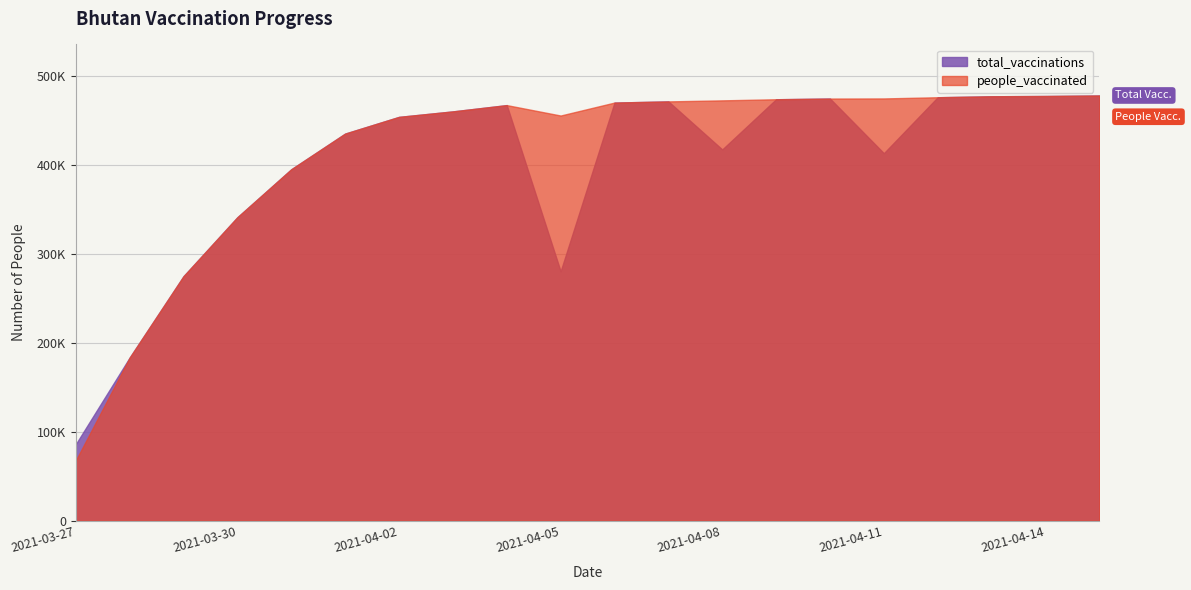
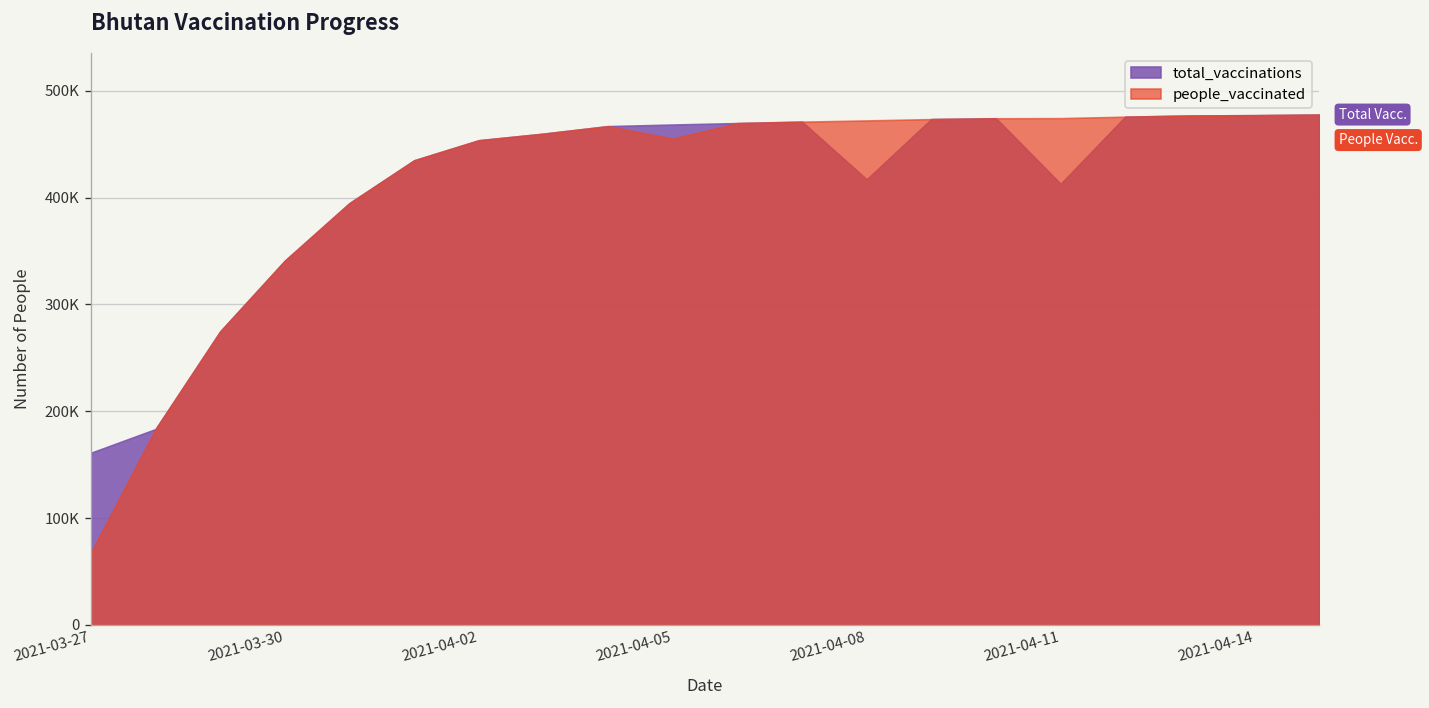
total_vaccinations, 2021-03-27: 90000 -> 160000
total_vaccinations, 2021-04-05: 280000 -> 470000
